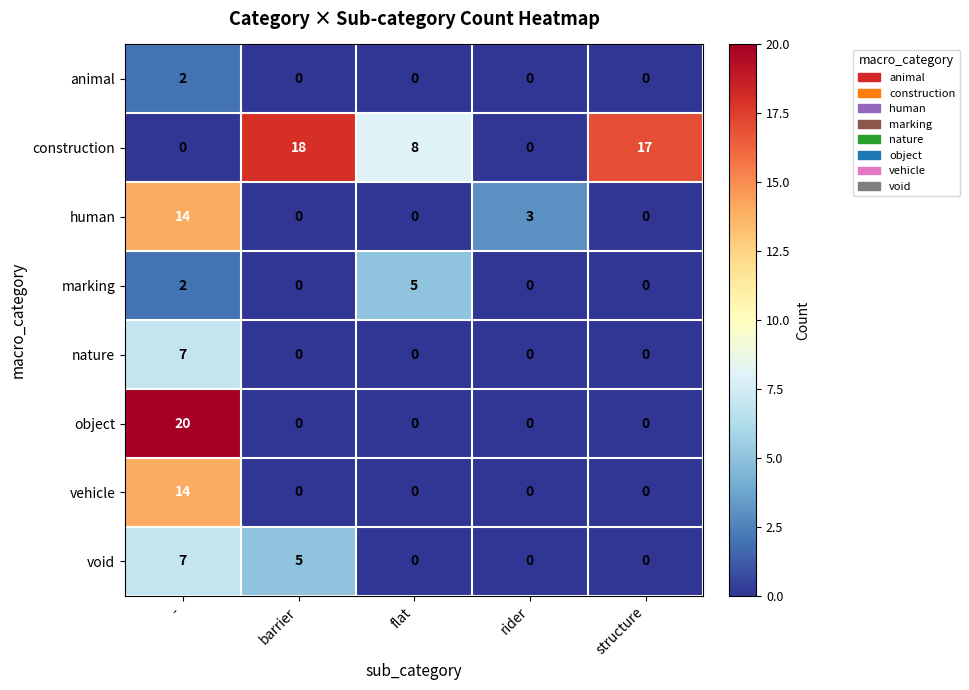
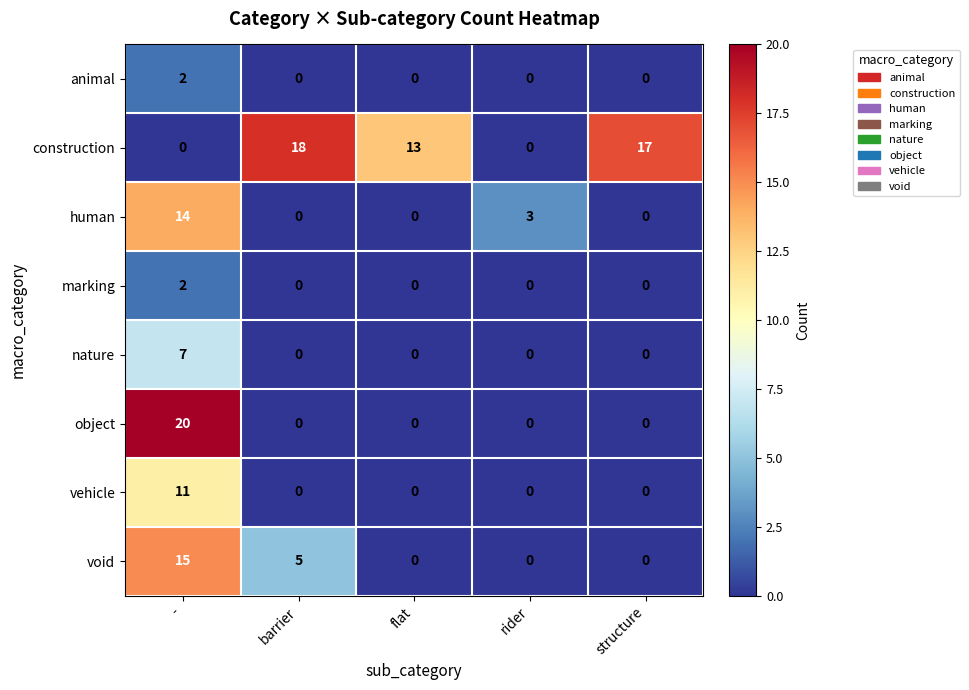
construction, flat: 8 -> 13
marking, flat: 5 -> 0
vehicle, -: 14 -> 11
void, -: 7 -> 15
